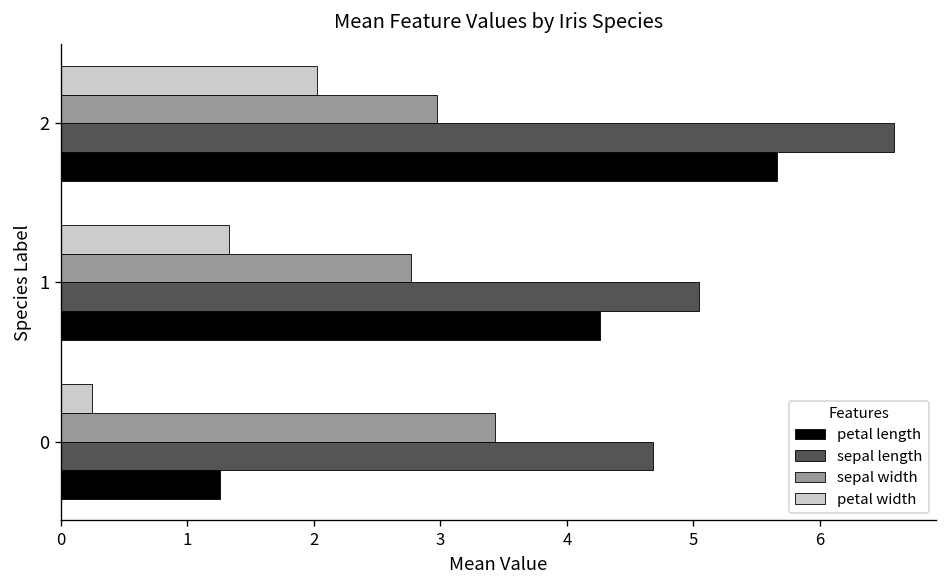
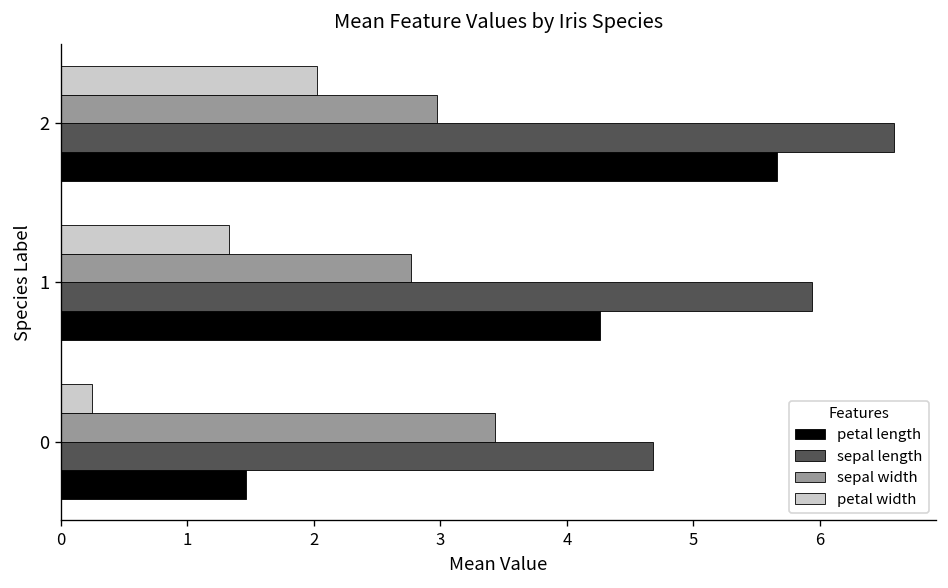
sepal length, 1: 5.04 -> 5.94
petal length, 0: 1.25 -> 1.46
